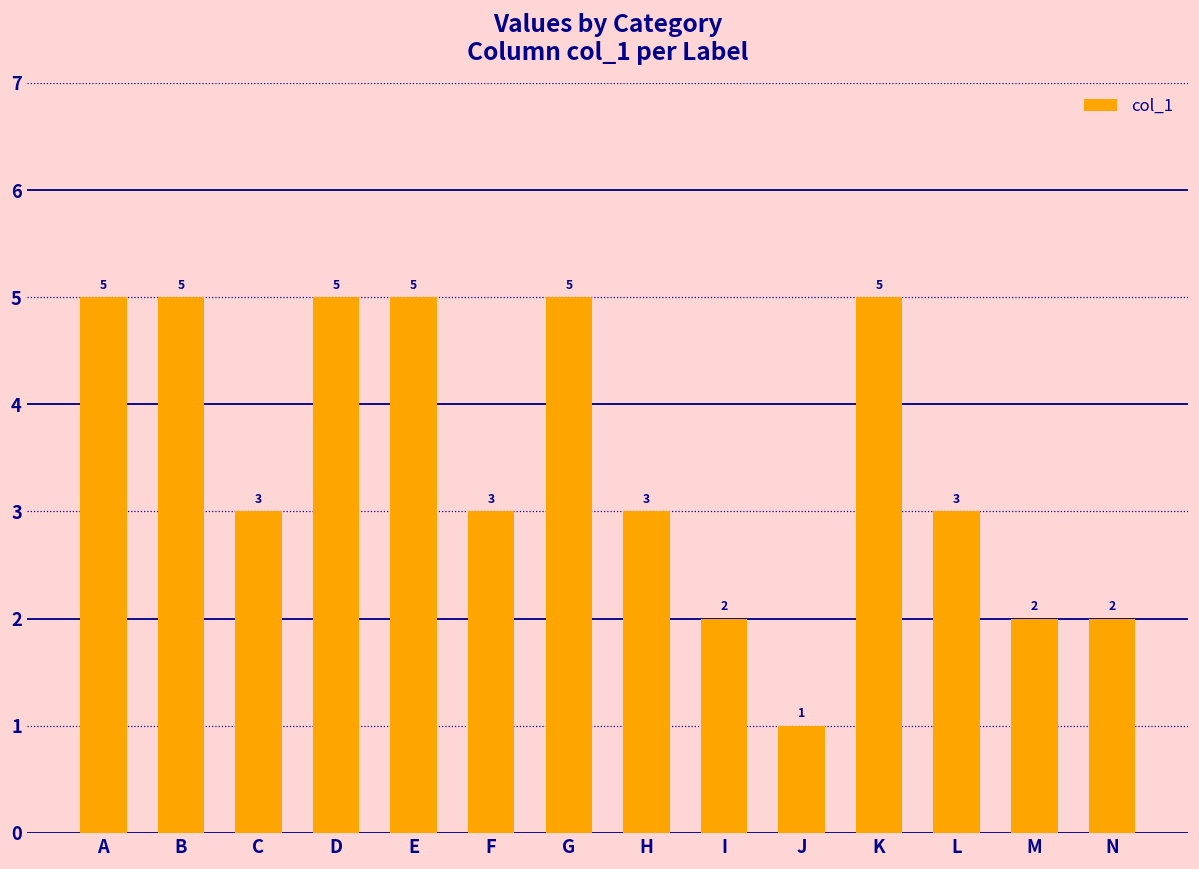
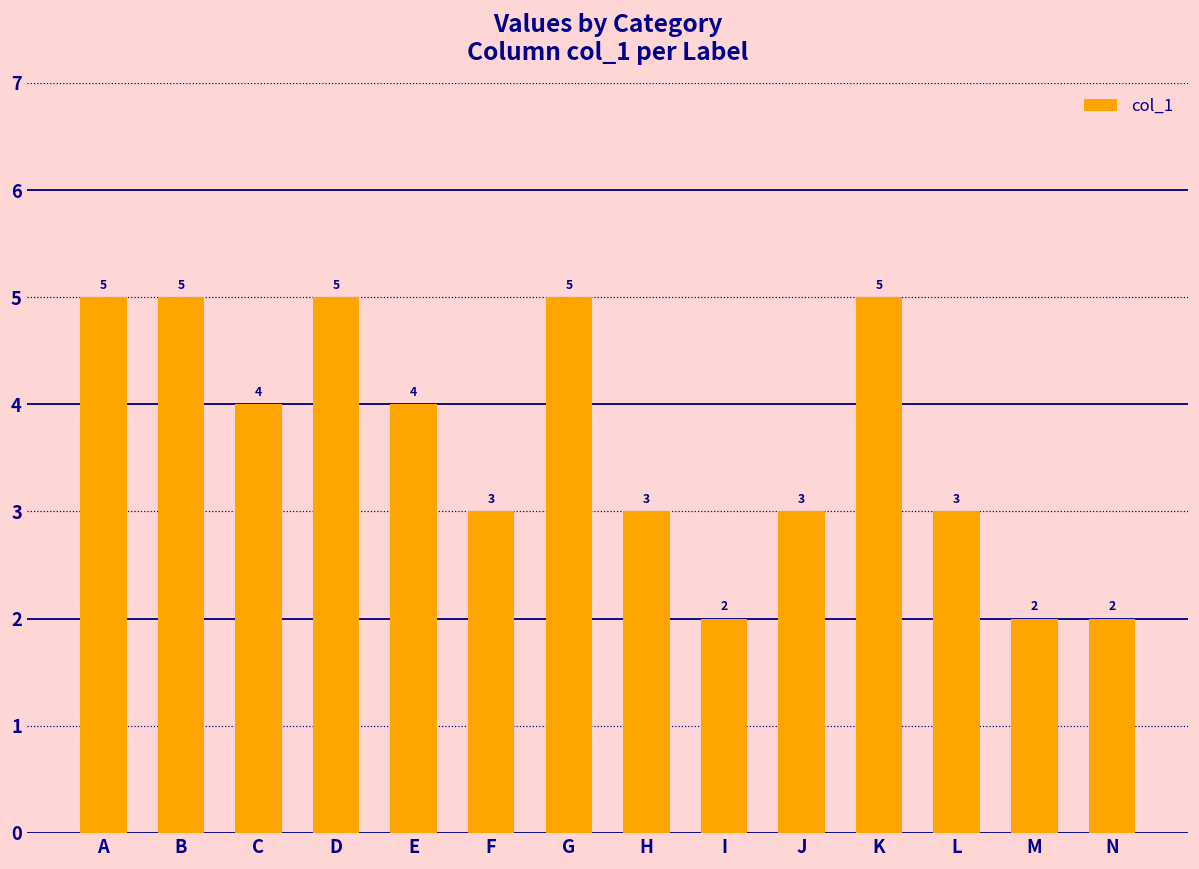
C: 3 -> 4
E: 5 -> 4
J: 1 -> 3
